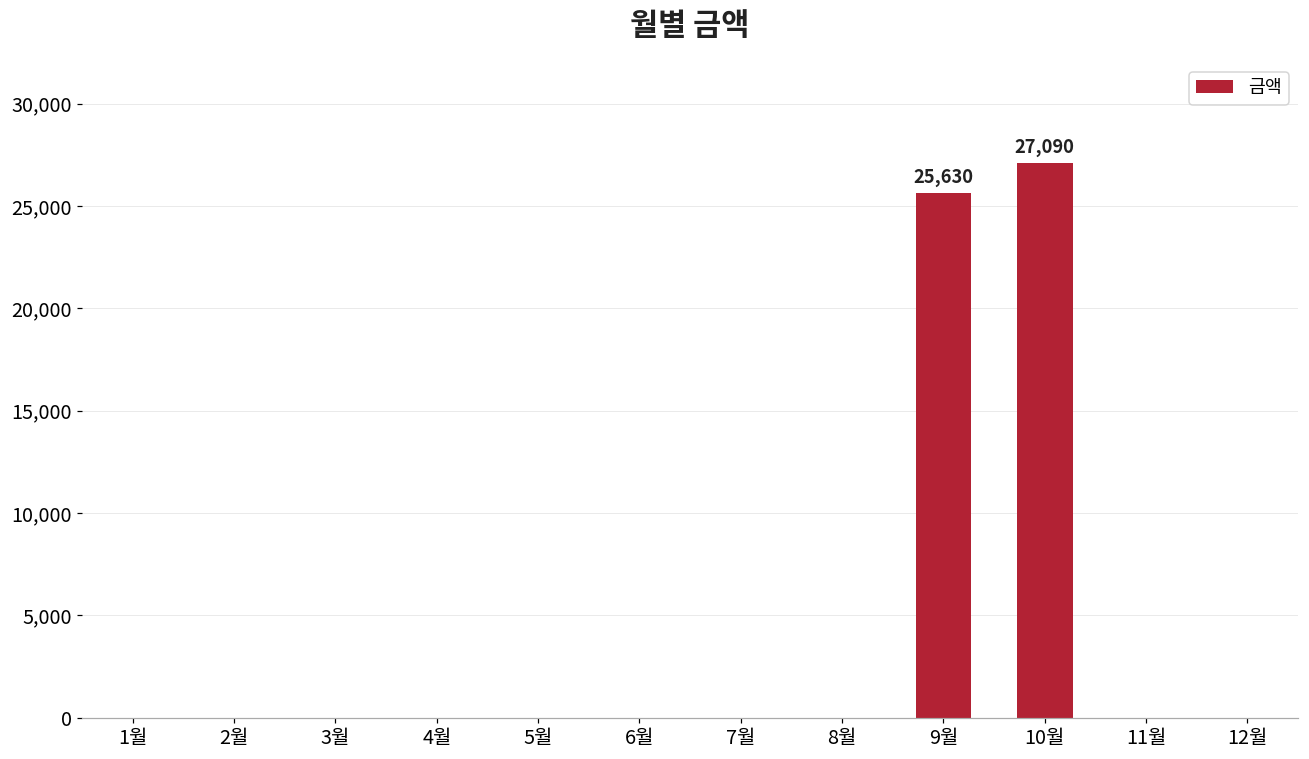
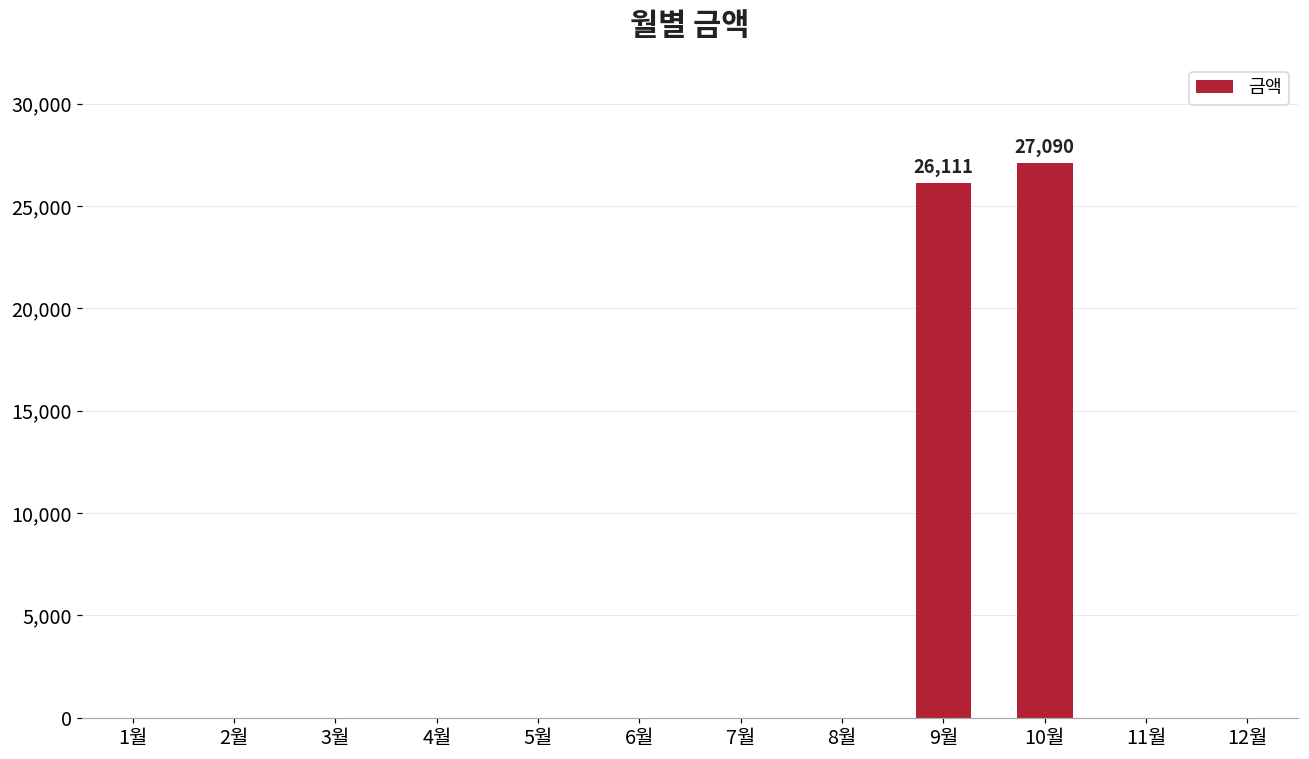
9월: 25,630 -> 26,111
